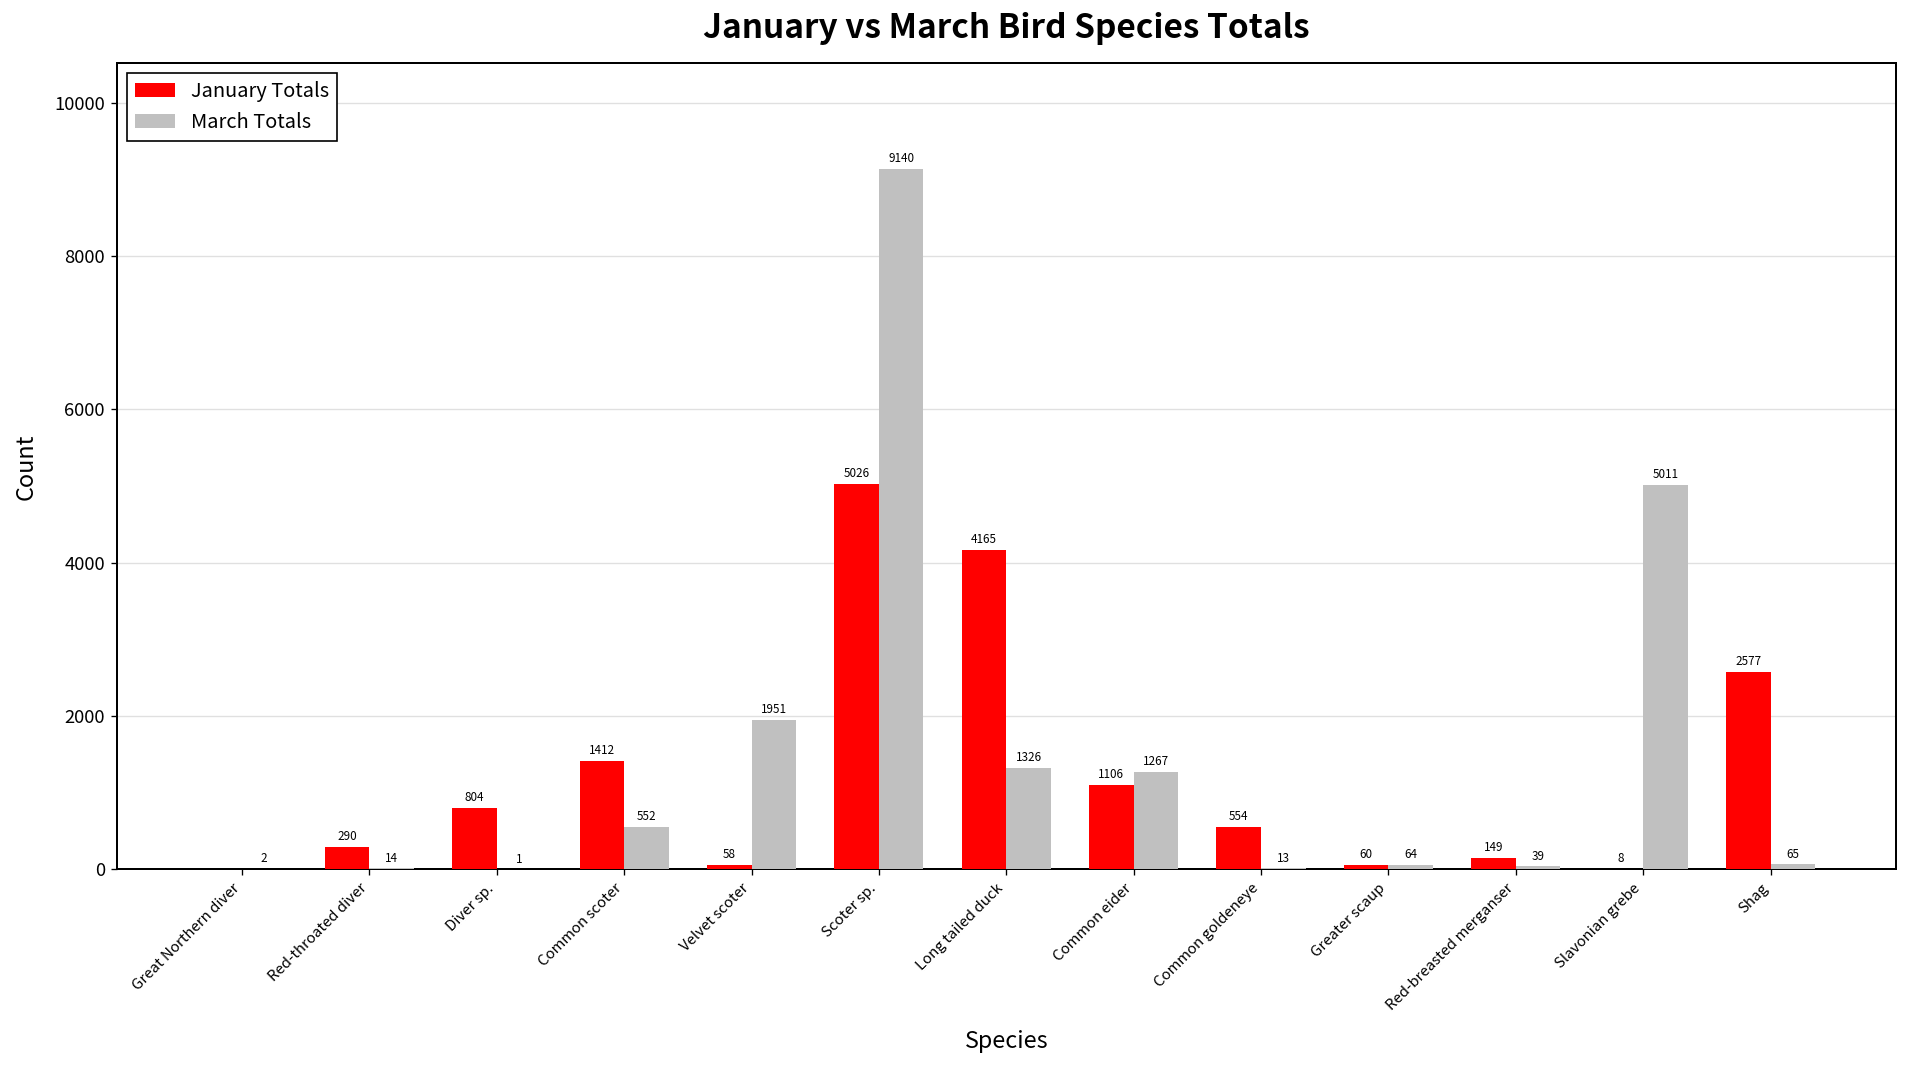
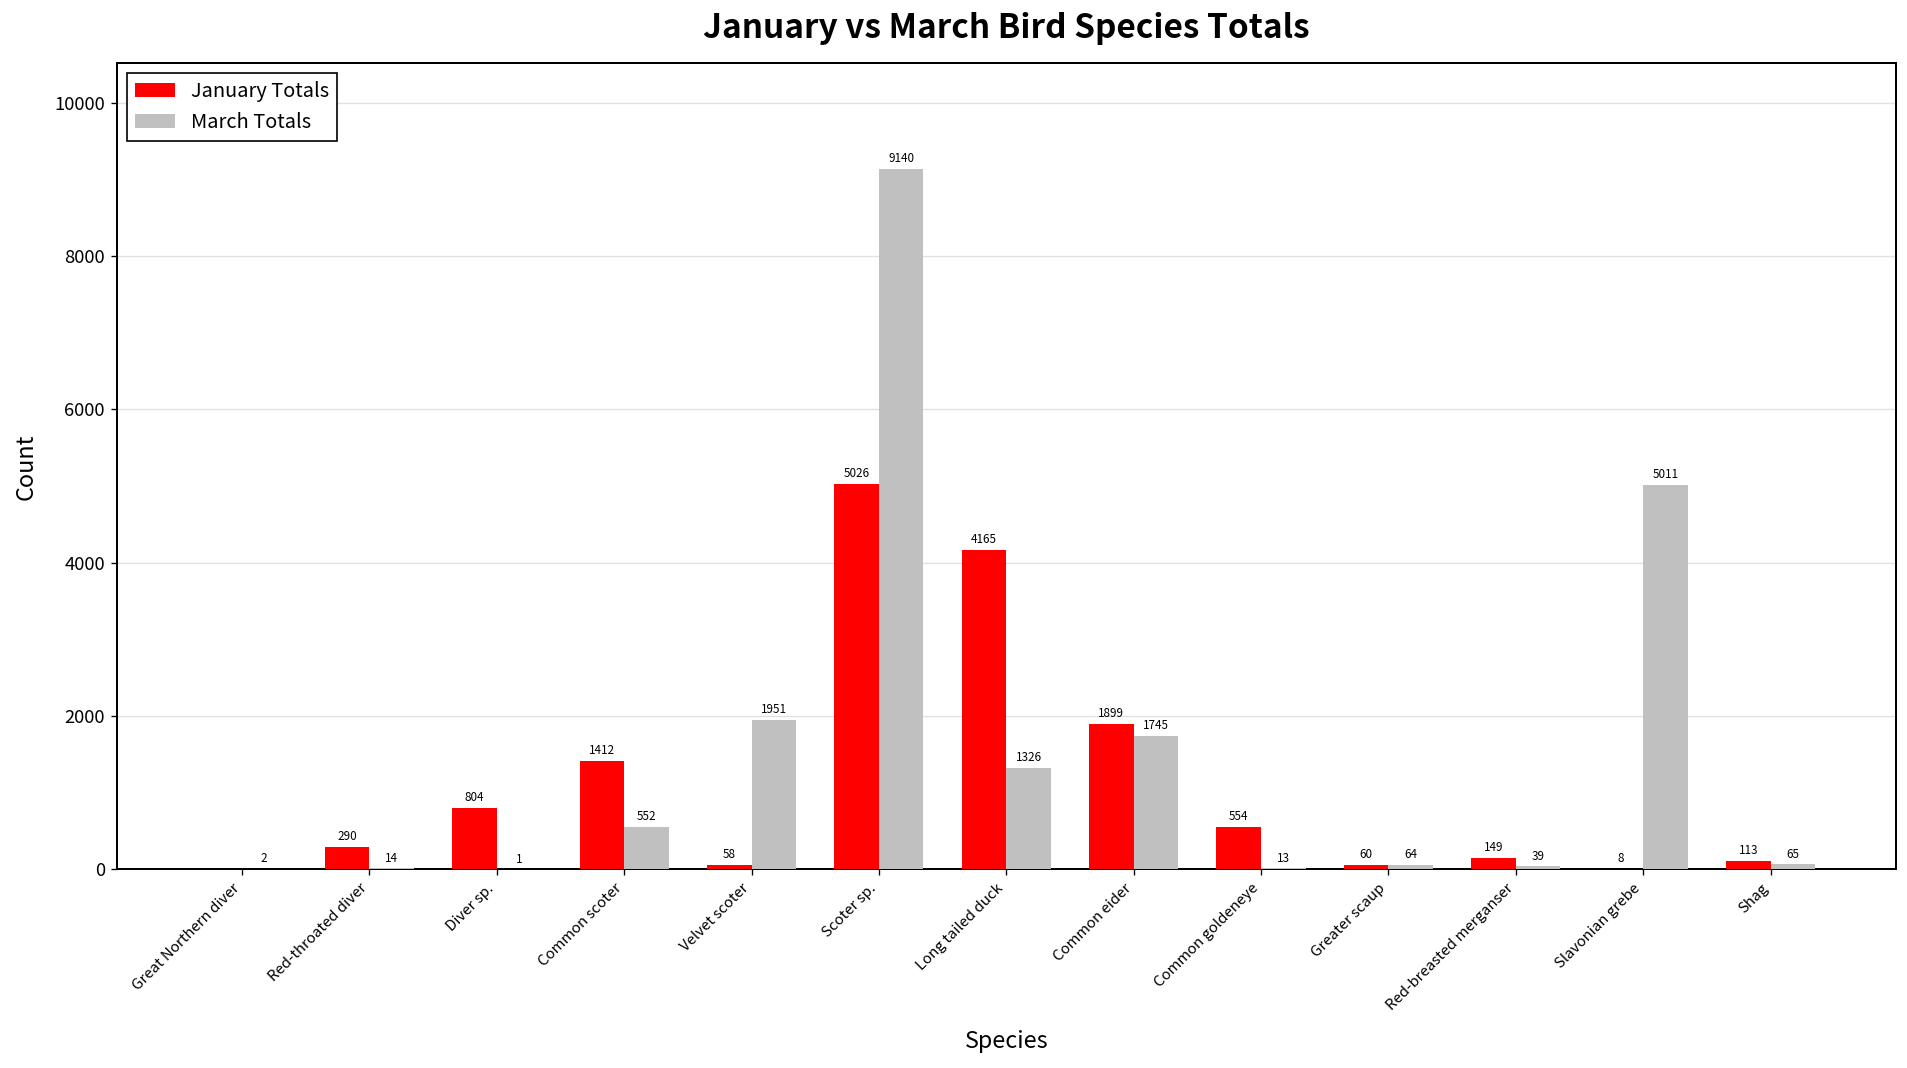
January Totals, Common eider: 1106 -> 1899
March Totals, Common eider: 1267 -> 1745
January Totals, Shag: 2577 -> 113
